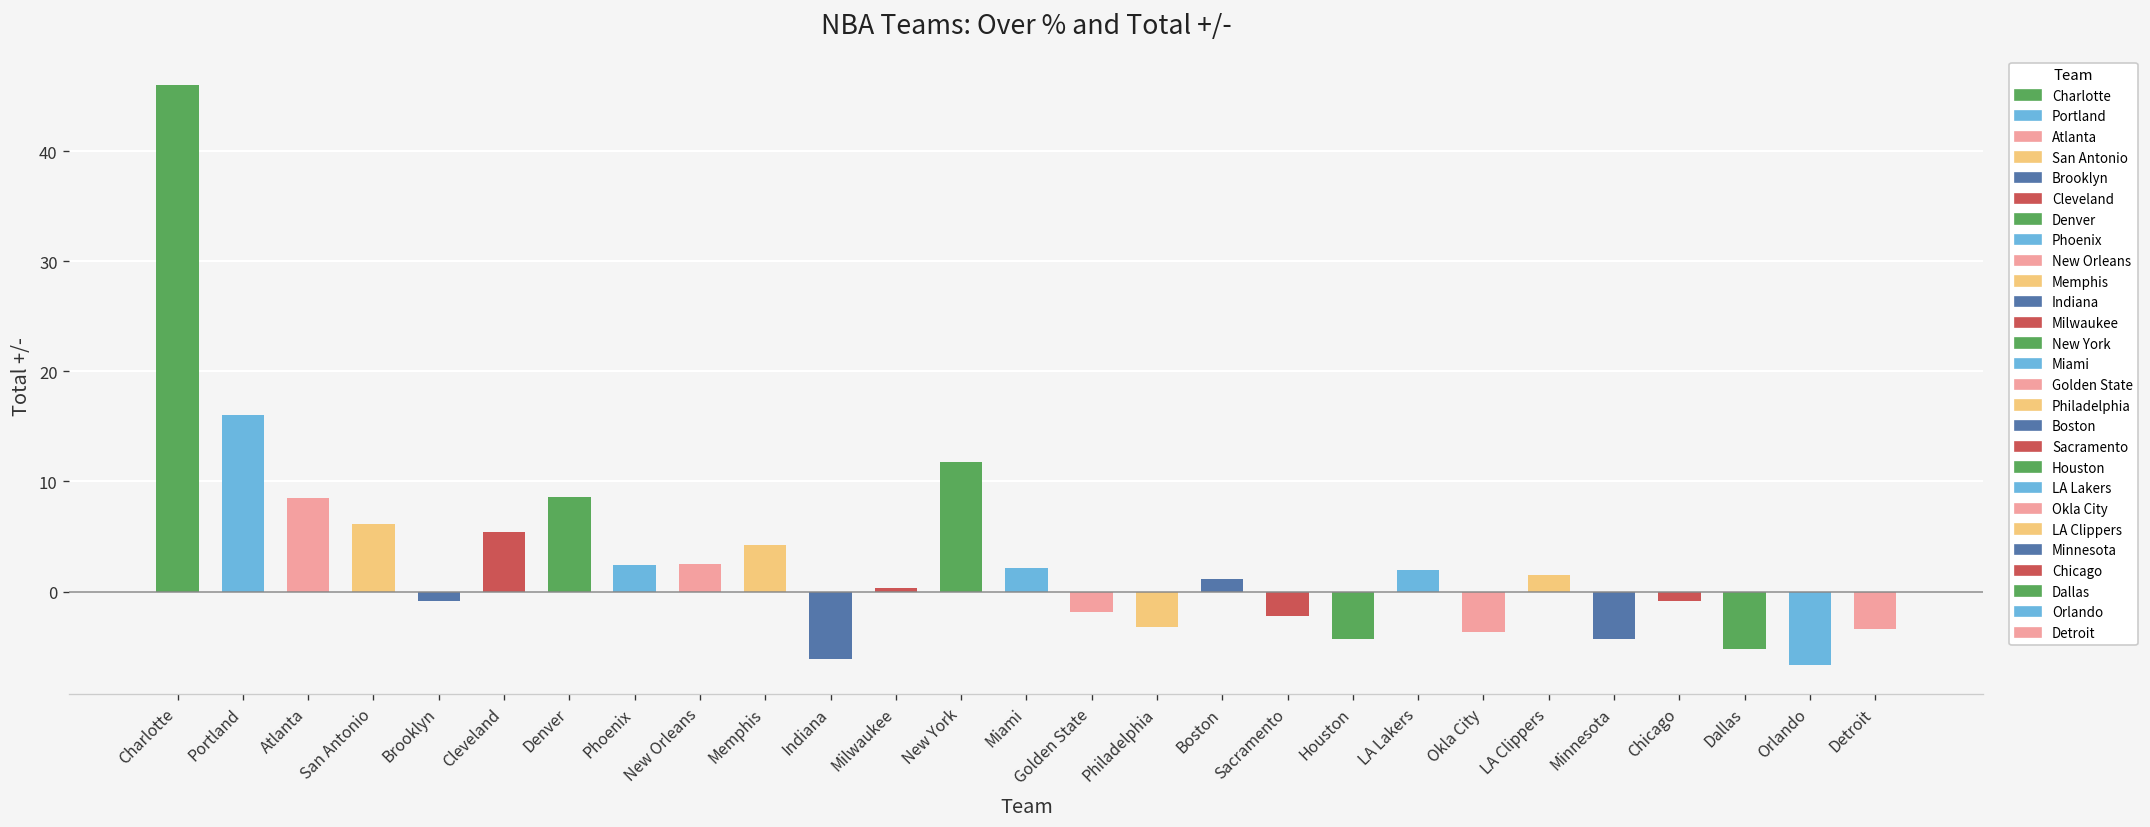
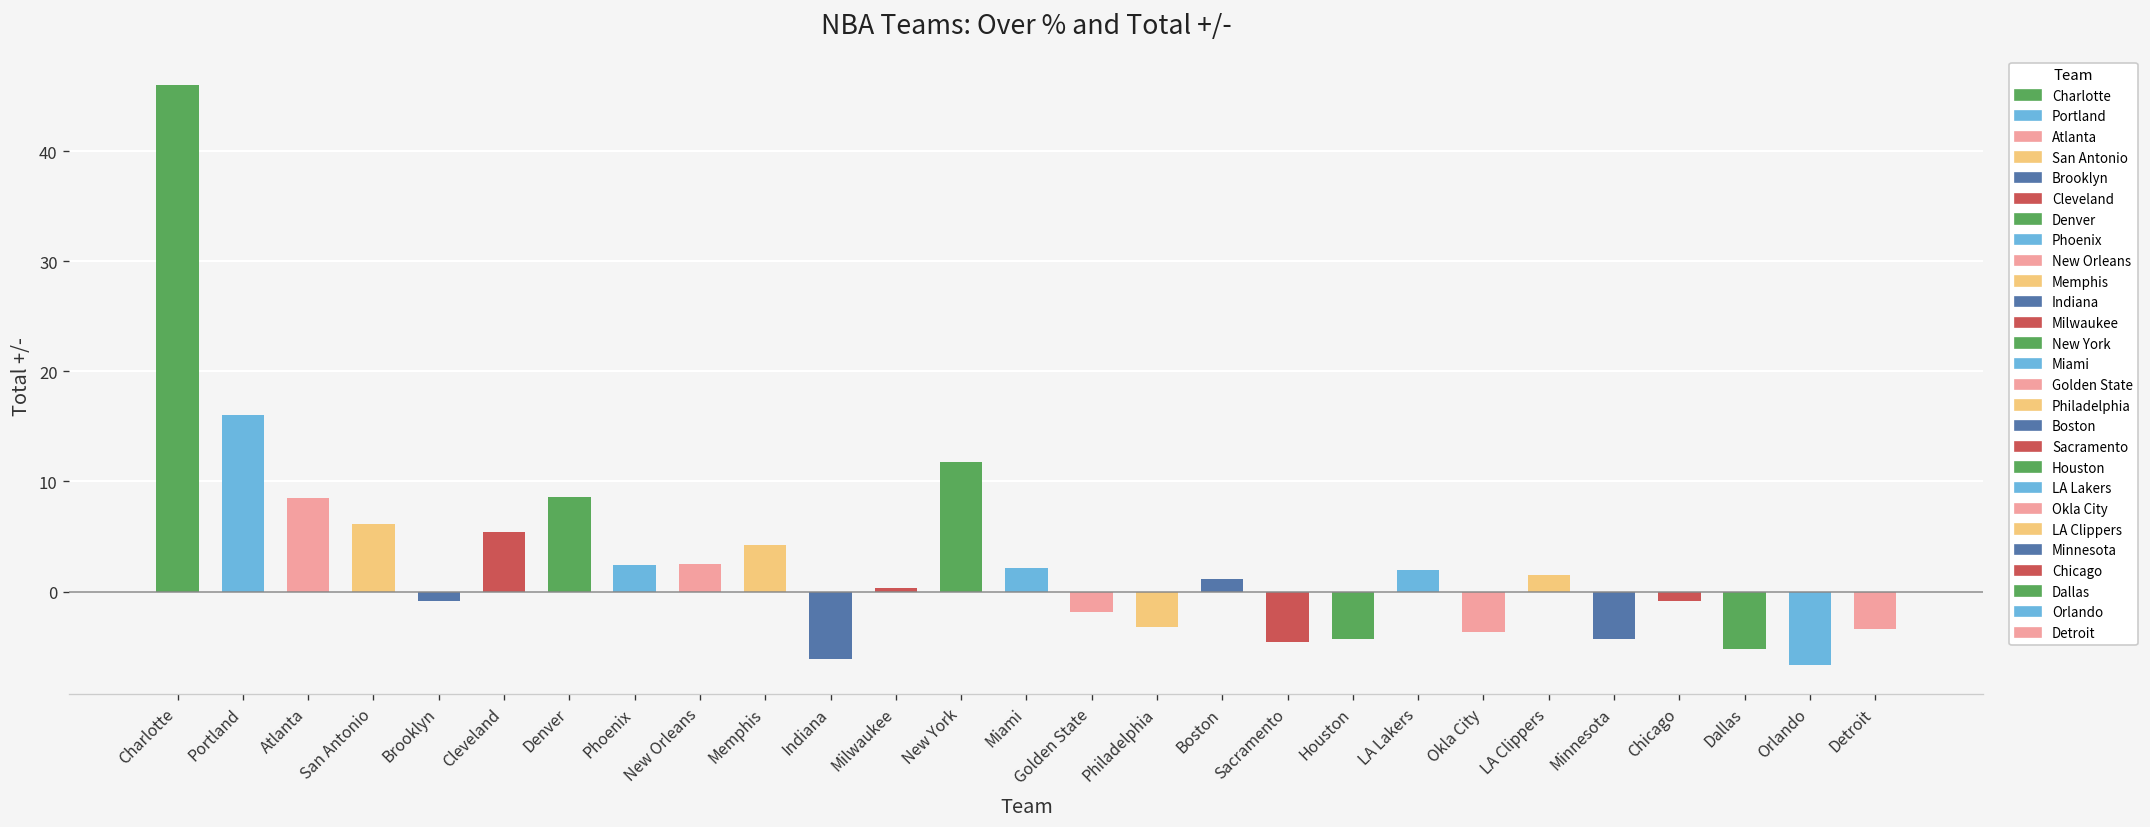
Sacramento: -2 -> -5
